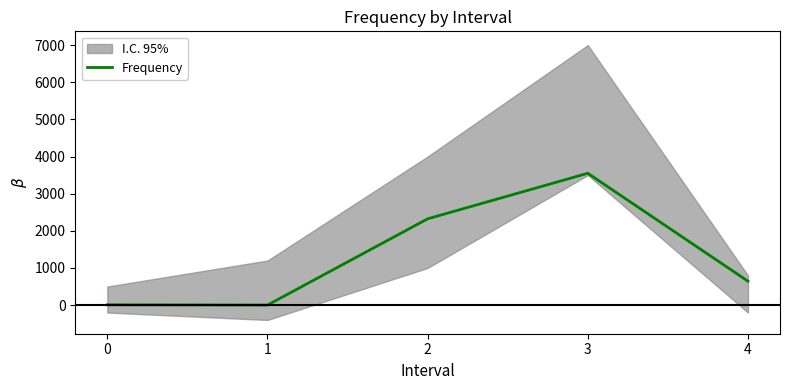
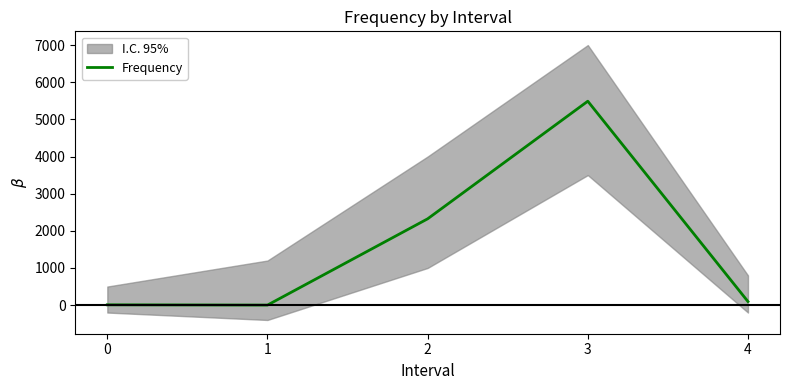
Frequency, 3: 3500 -> 5500
Frequency, 4: 600 -> 100
